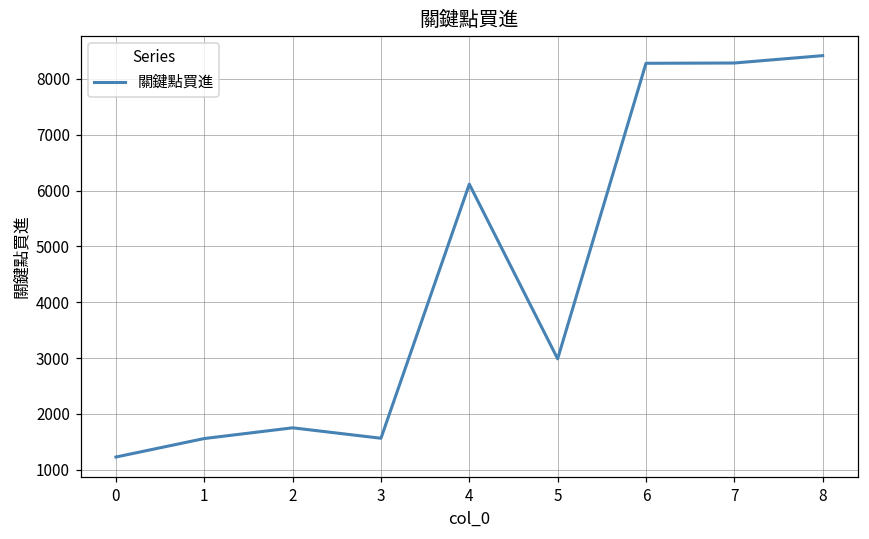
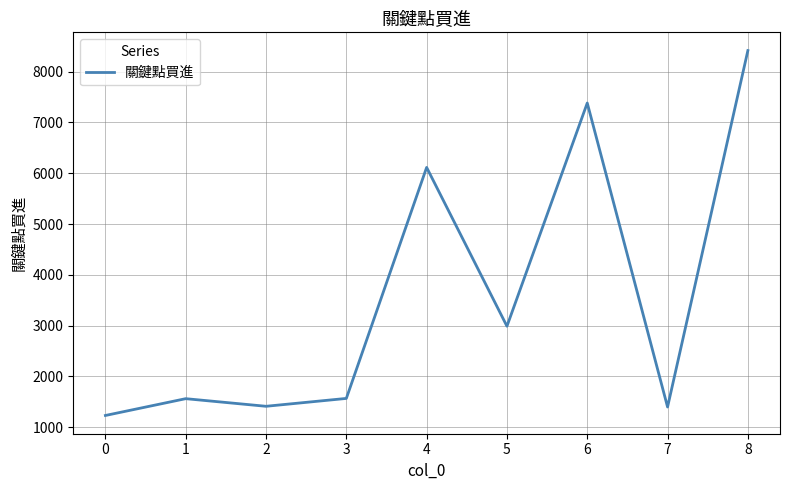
2: 1800 -> 1400
6: 8300 -> 7400
7: 8300 -> 1400
